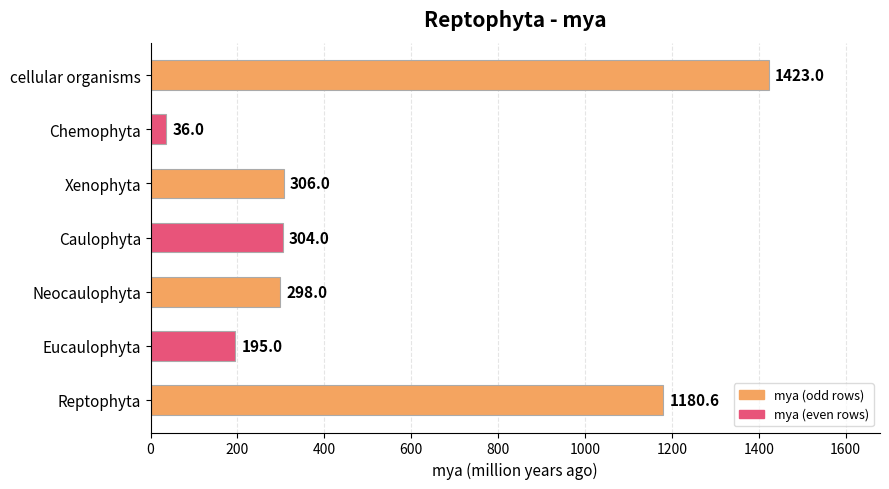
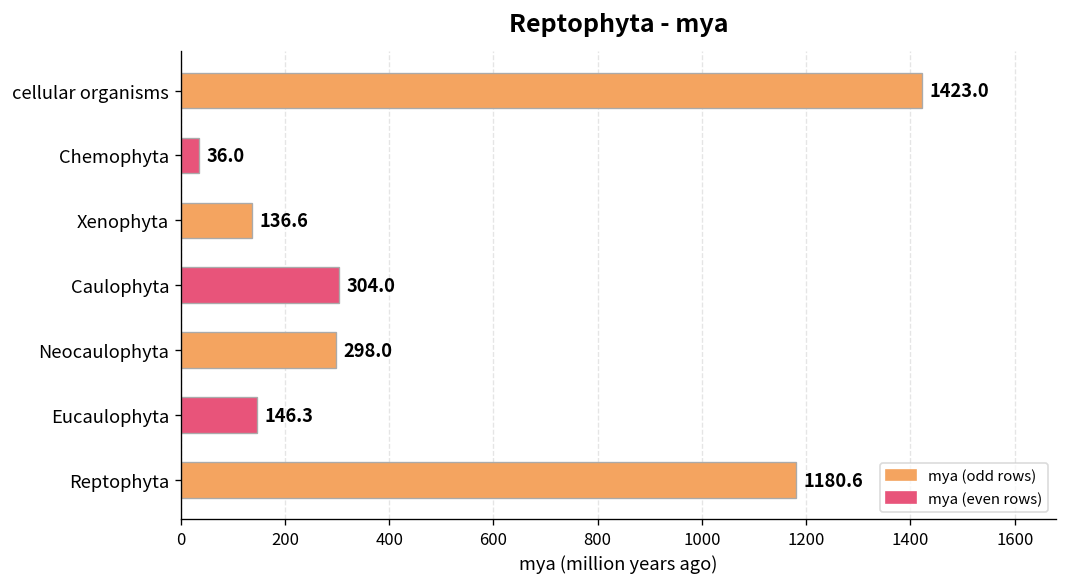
Xenophyta: 306.0 -> 136.6
Eucaulophyta: 195.0 -> 146.3
